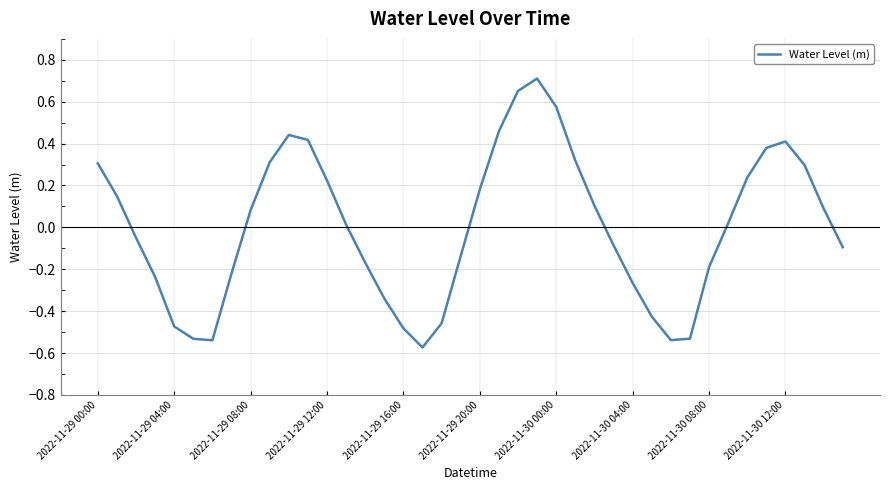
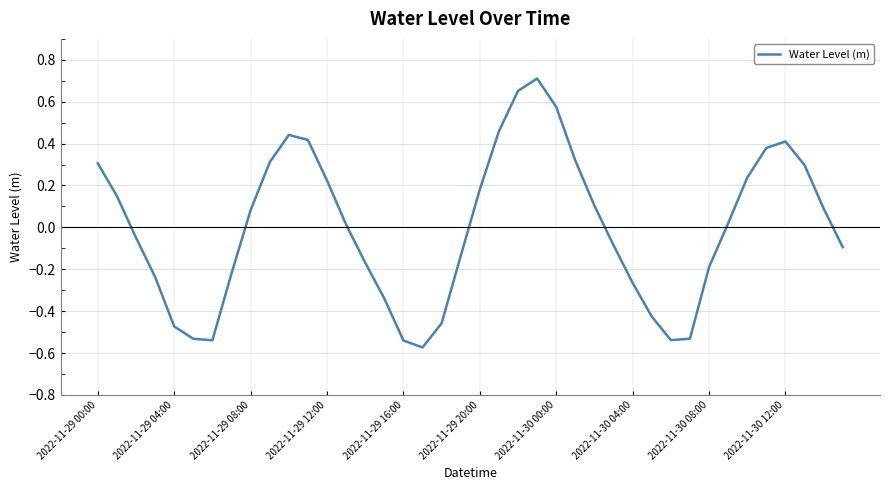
2022-11-29 16:00: -0.48 -> -0.54
